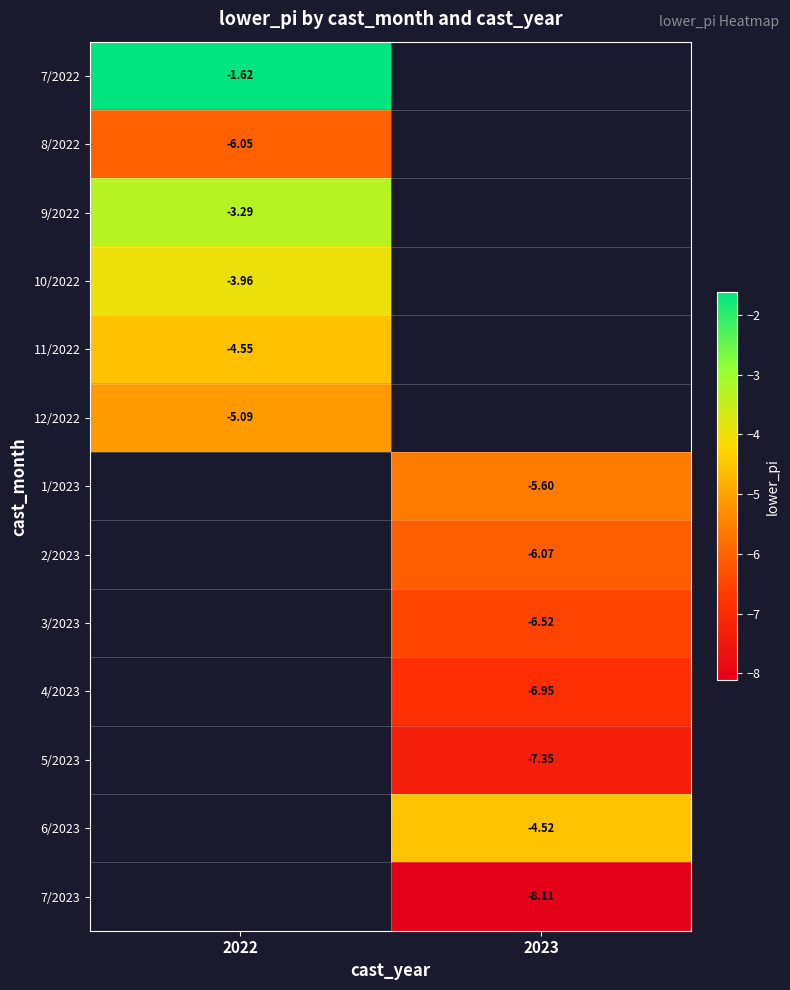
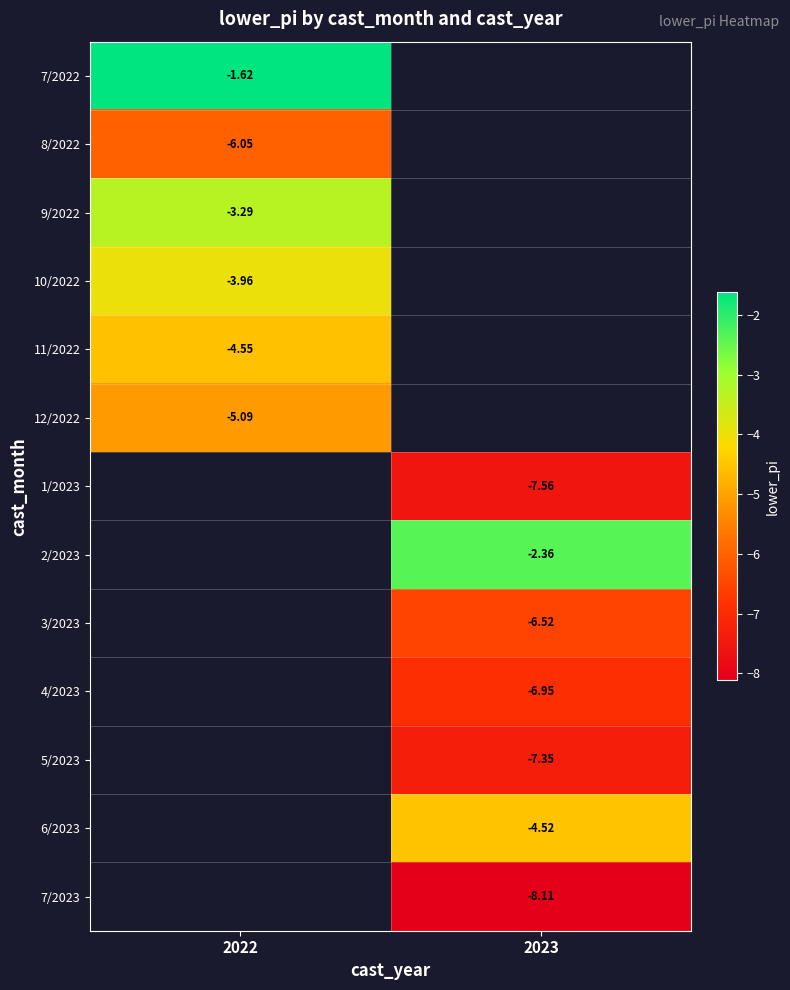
1/2023, 2023: -5.60 -> -7.56
2/2023, 2023: -6.07 -> -2.36
